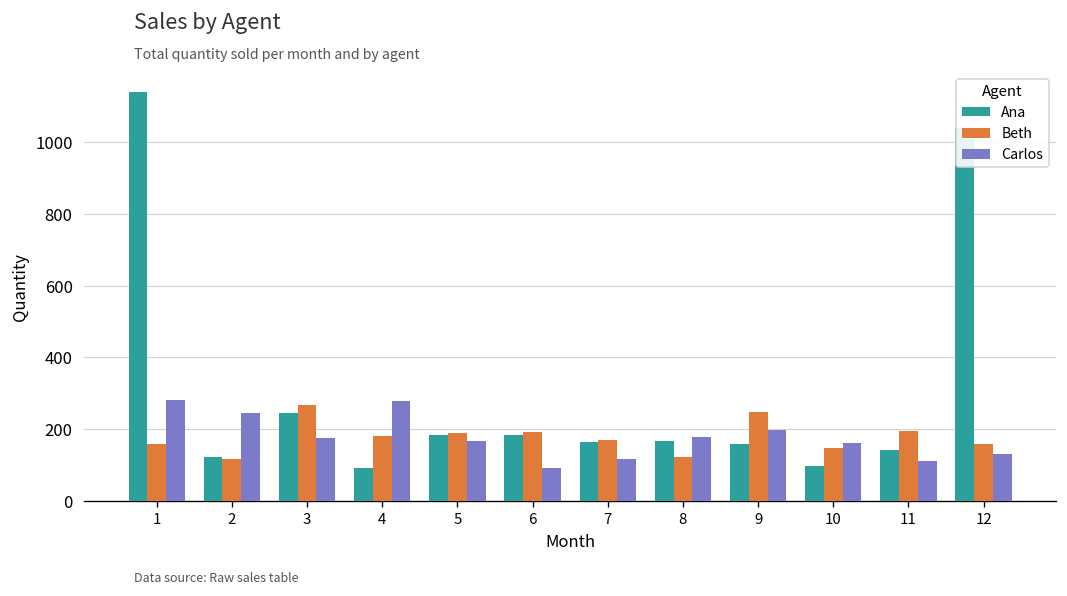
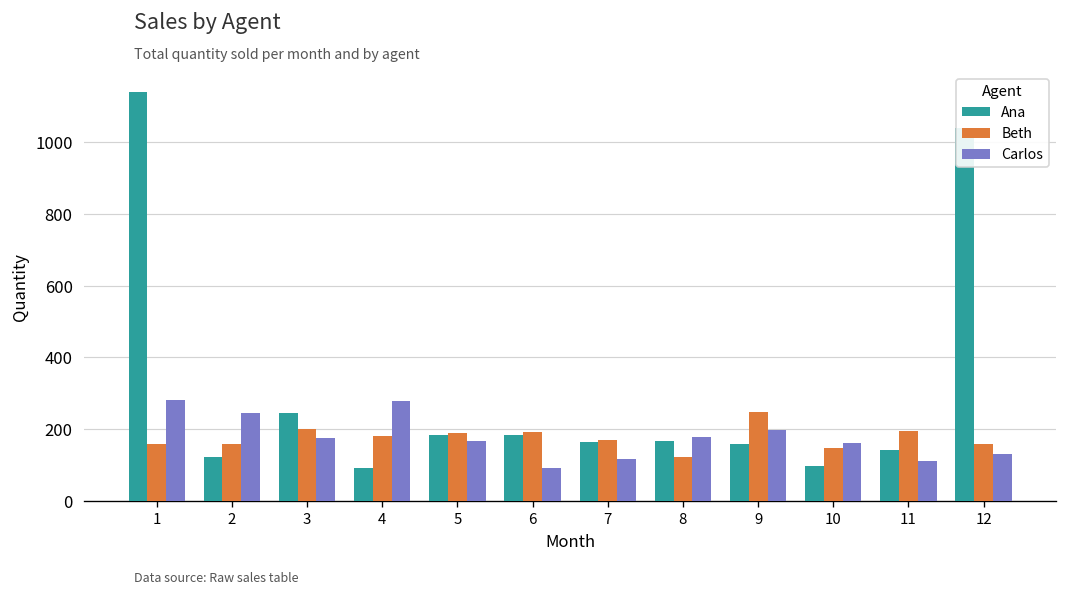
Beth, 2: 120 -> 160
Beth, 3: 270 -> 200
